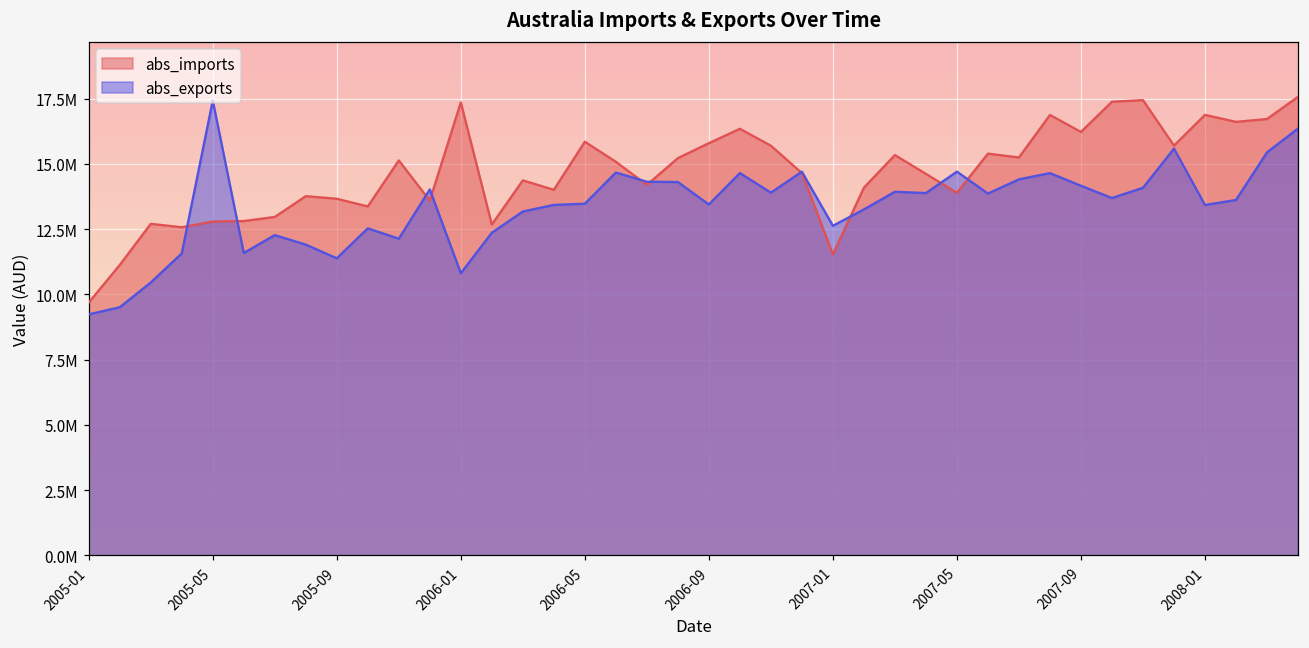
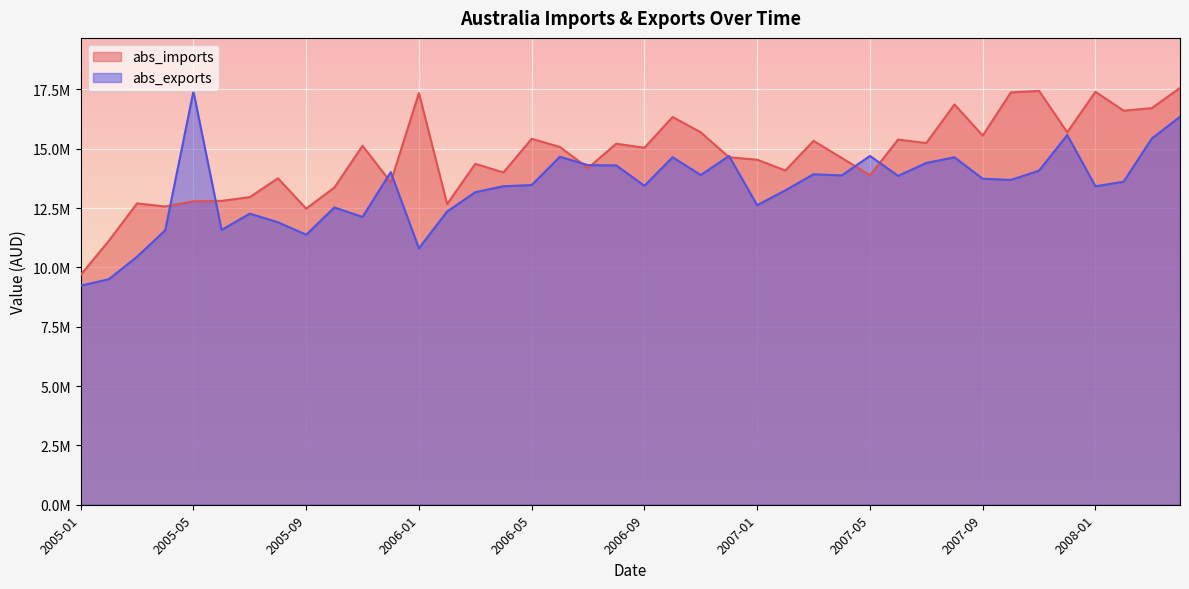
abs_imports, 2005-09: 13700000 -> 12500000
abs_imports, 2006-05: 15800000 -> 15400000
abs_imports, 2006-09: 15800000 -> 15000000
abs_imports, 2007-01: 11500000 -> 14500000
abs_imports, 2007-09: 16200000 -> 15600000
abs_exports, 2007-09: 14200000 -> 13700000
abs_imports, 2008-01: 16900000 -> 17400000
